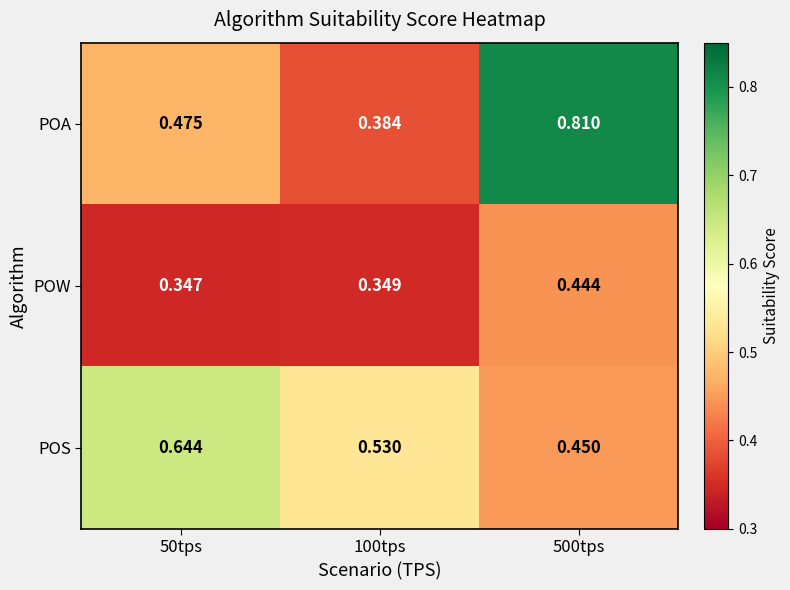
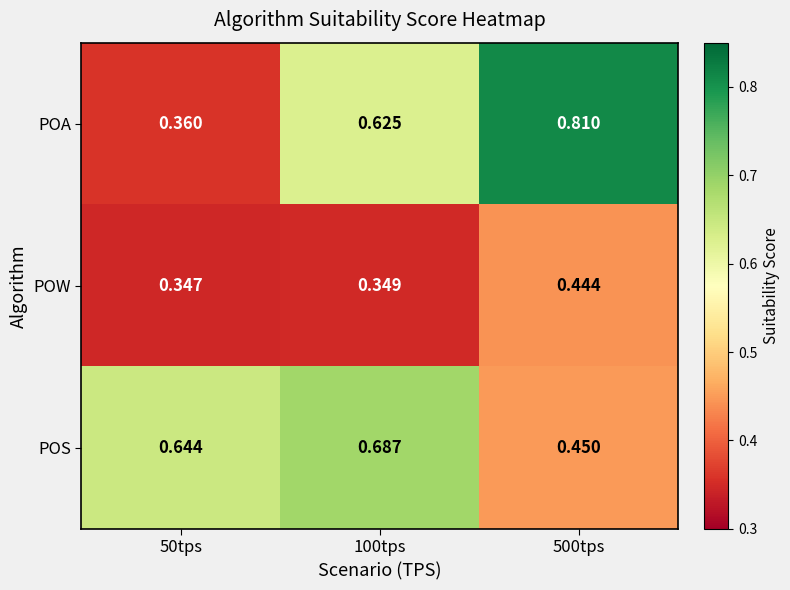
POA, 50tps: 0.475 -> 0.360
POA, 100tps: 0.384 -> 0.625
POS, 100tps: 0.530 -> 0.687
